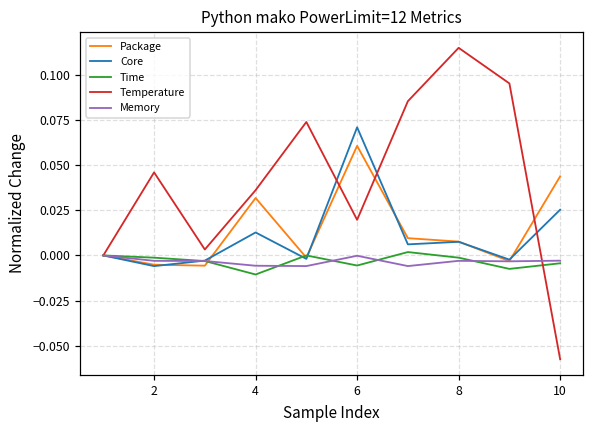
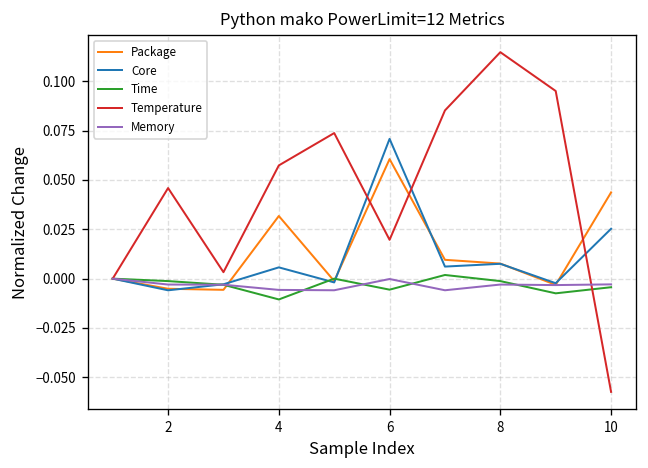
Core, 4: 0.013 -> 0.006
Temperature, 4: 0.036 -> 0.057
